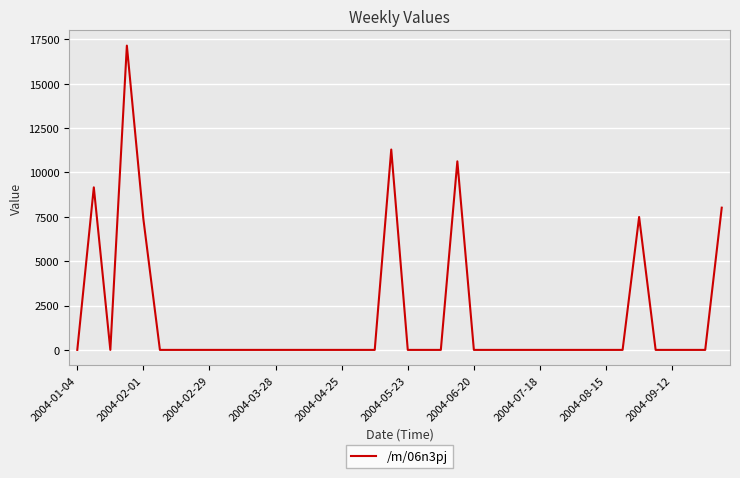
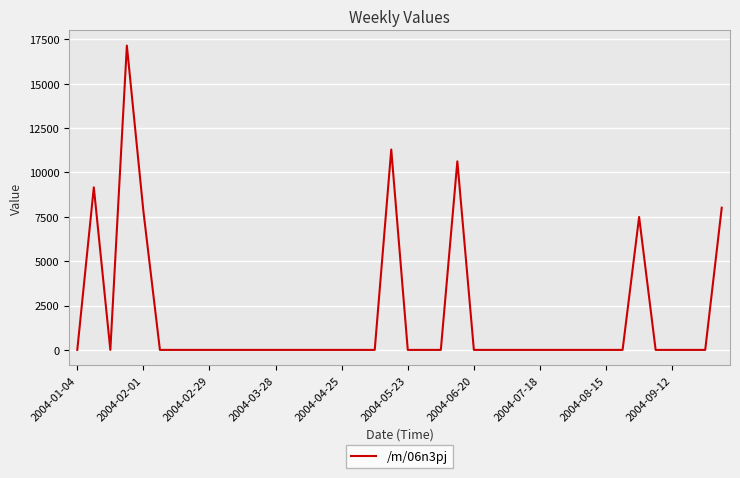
2004-02-01: 7400 -> 7800
